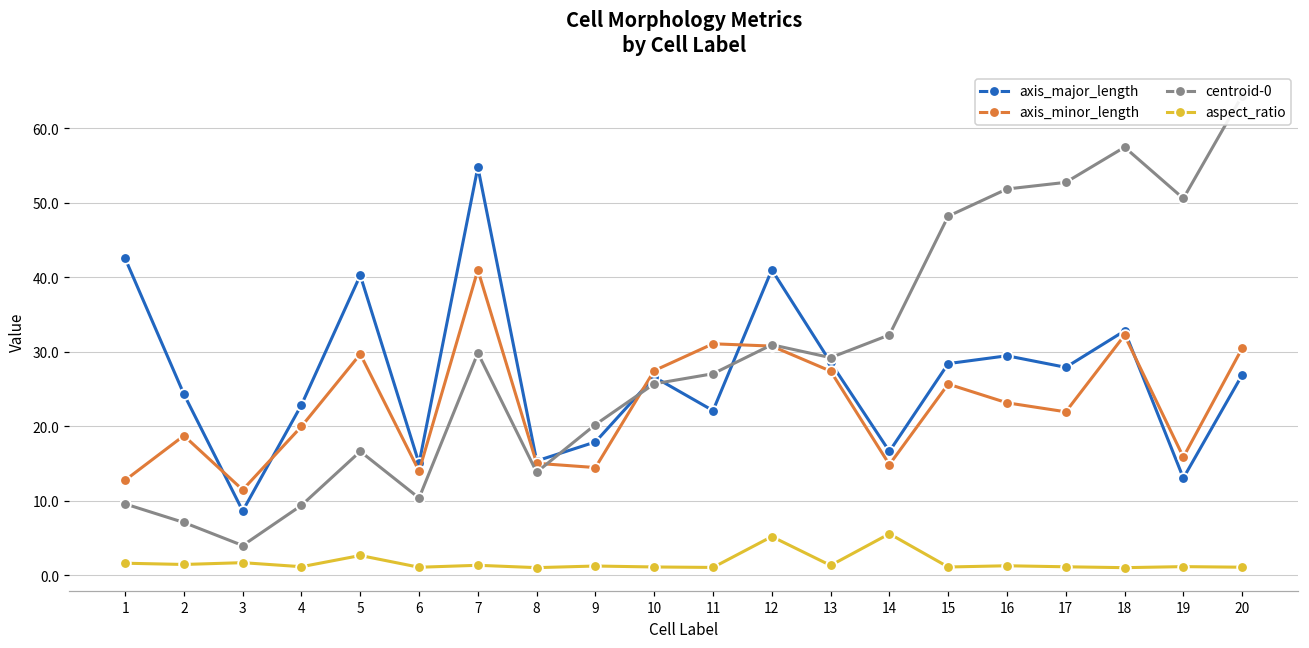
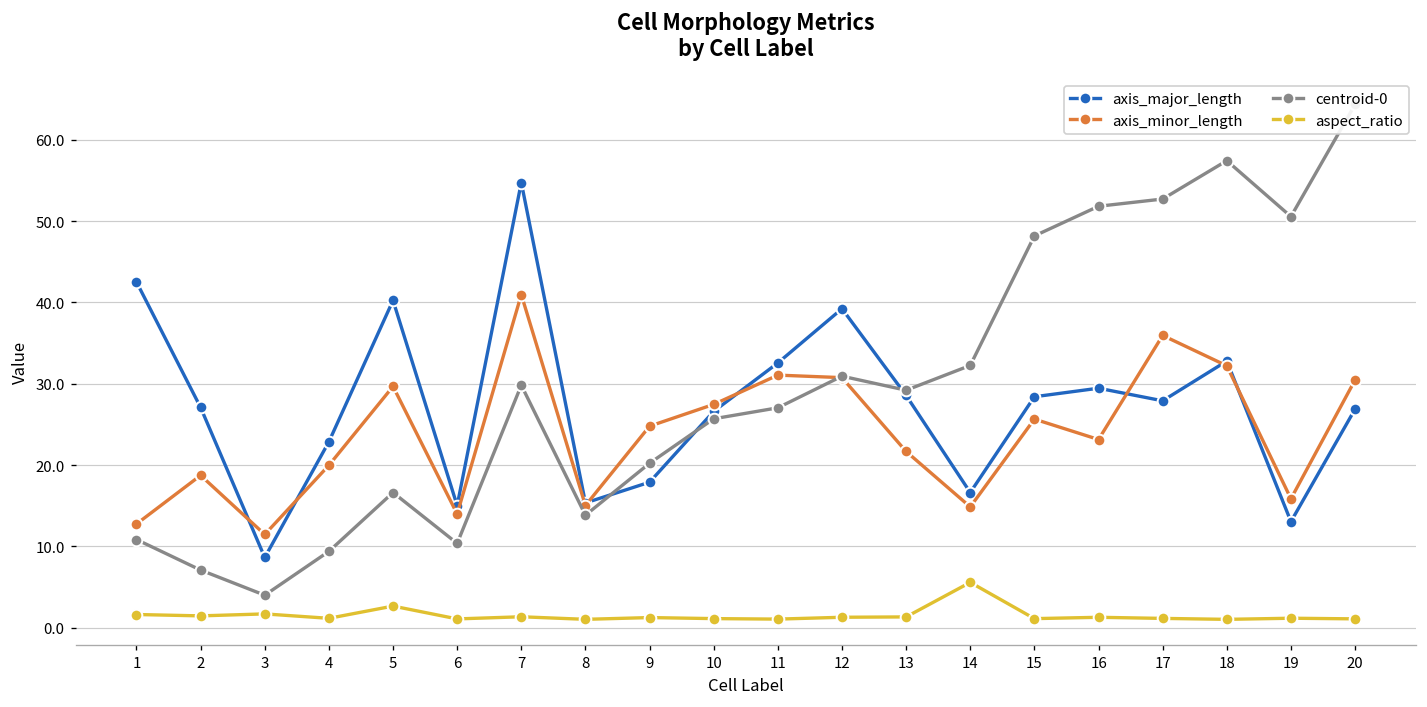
centroid-0, 1: 10 -> 11
axis_major_length, 2: 24 -> 27
axis_minor_length, 9: 14 -> 25
axis_major_length, 11: 22 -> 33
axis_major_length, 12: 41 -> 39
aspect_ratio, 12: 5 -> 1
axis_minor_length, 13: 27 -> 22
axis_minor_length, 17: 22 -> 36
